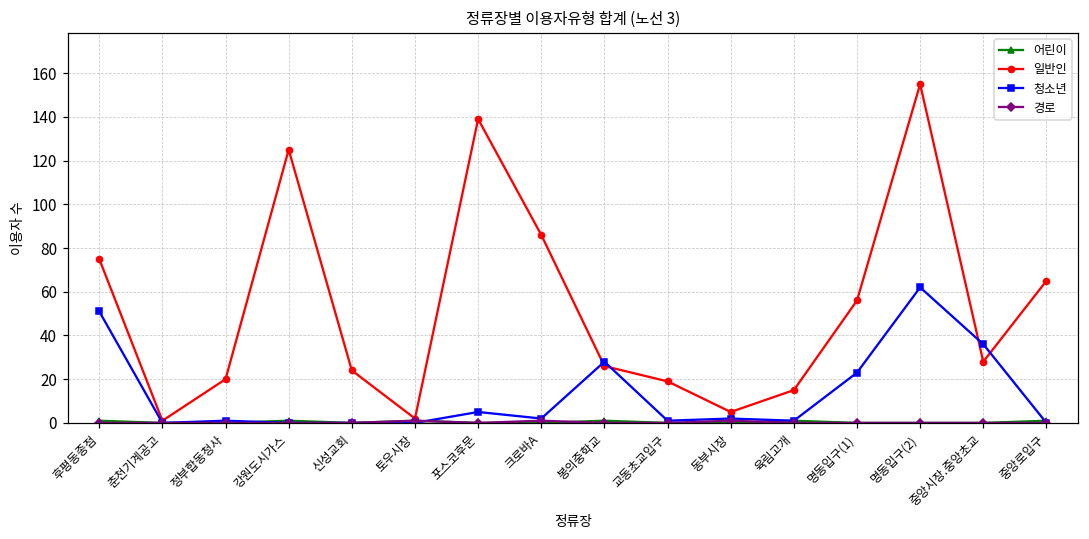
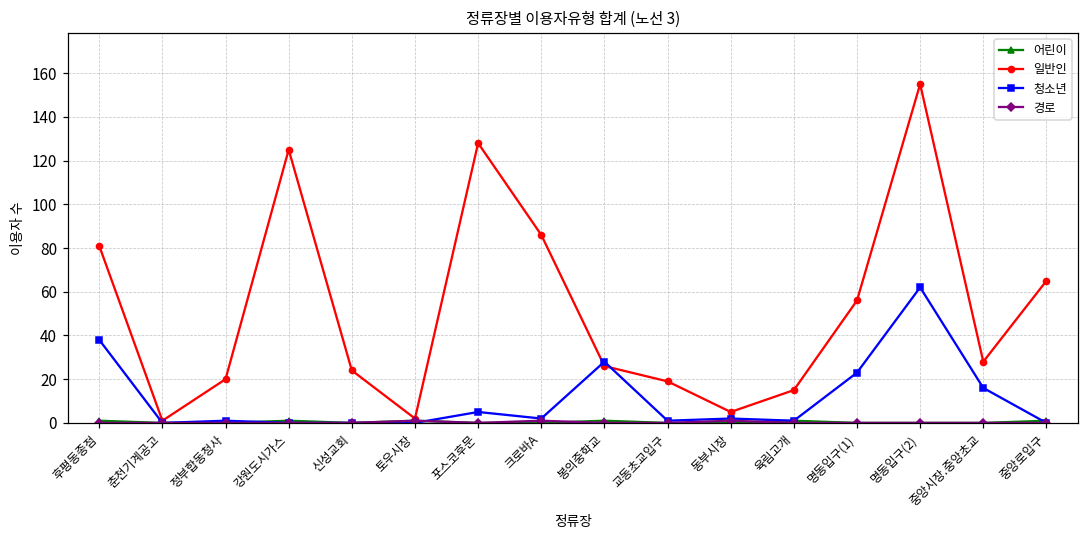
일반인, 후평동종점: 75 -> 81
청소년, 후평동종점: 51 -> 38
일반인, 포스코후문: 139 -> 128
청소년, 중앙시장.중앙초교: 36 -> 16
